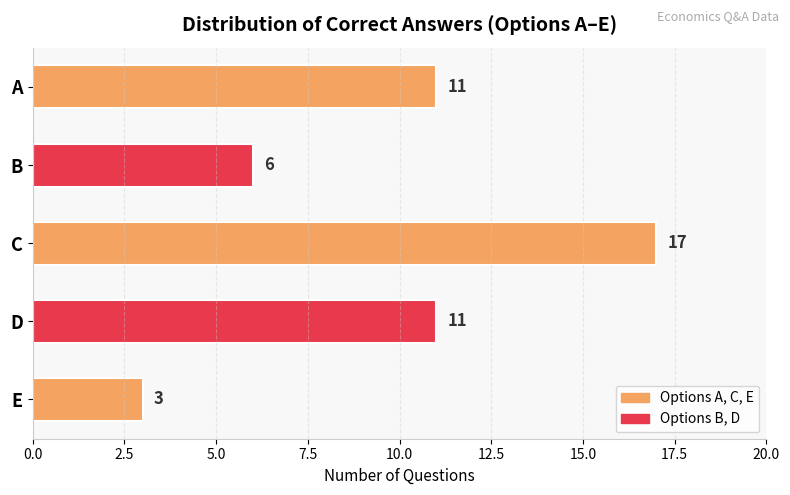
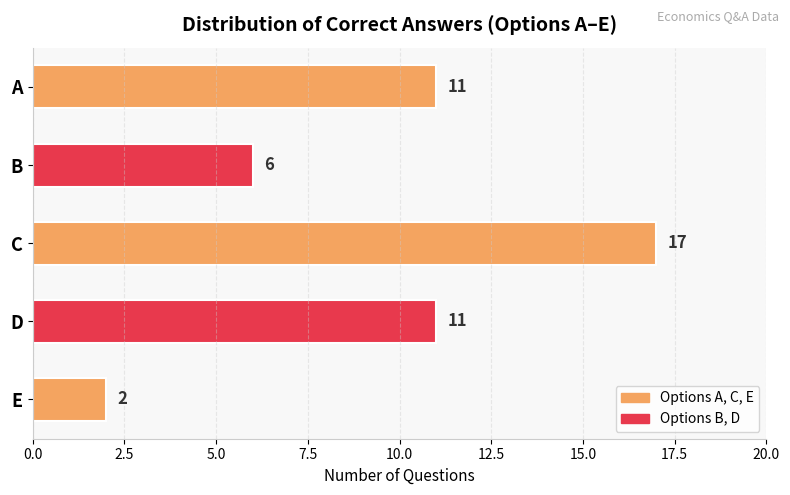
E: 3 -> 2
